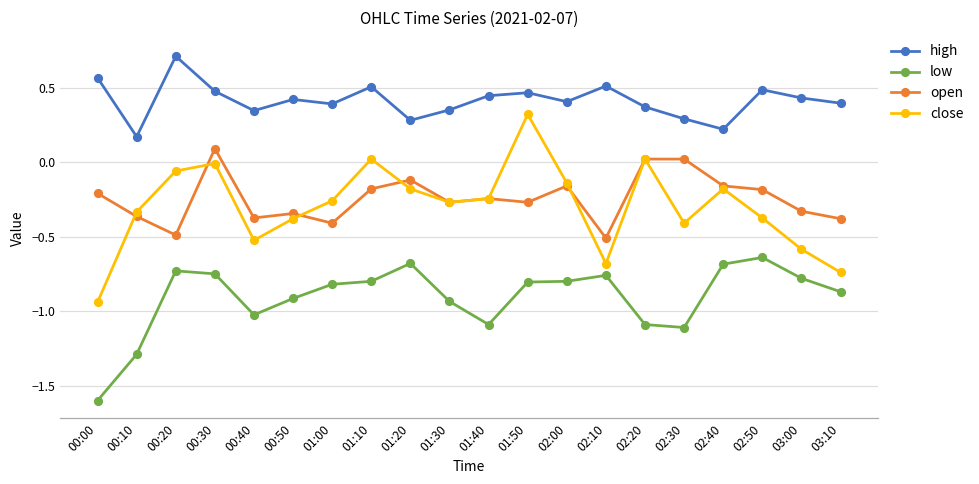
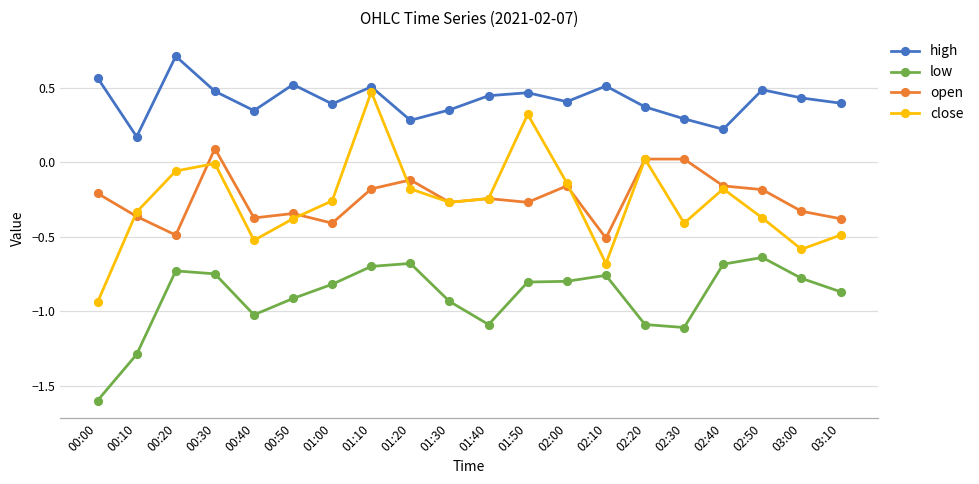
high, 00:50: 0.42 -> 0.52
low, 01:10: -0.8 -> -0.7
close, 01:10: 0.02 -> 0.47
close, 03:10: -0.74 -> -0.49
